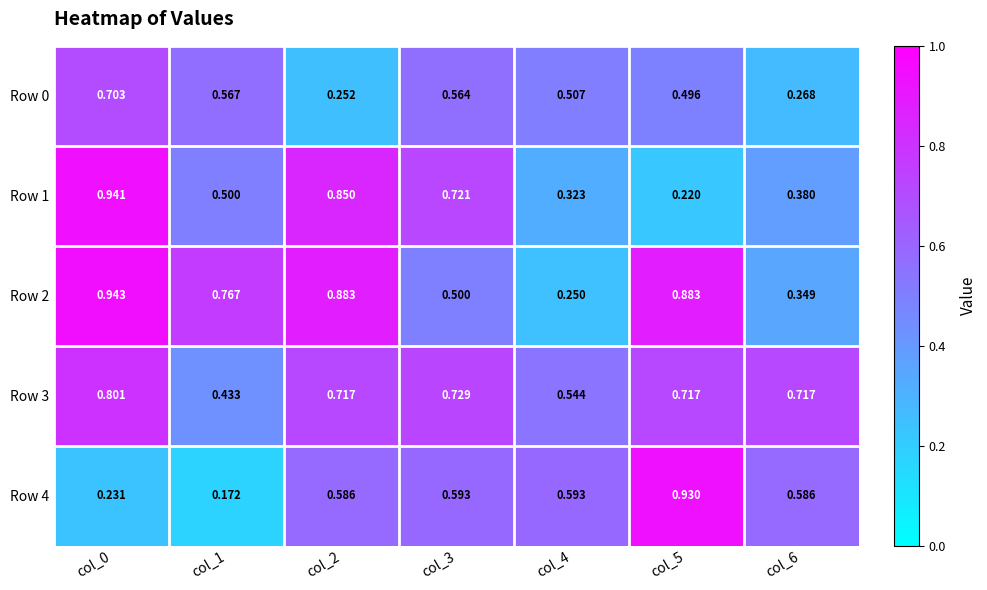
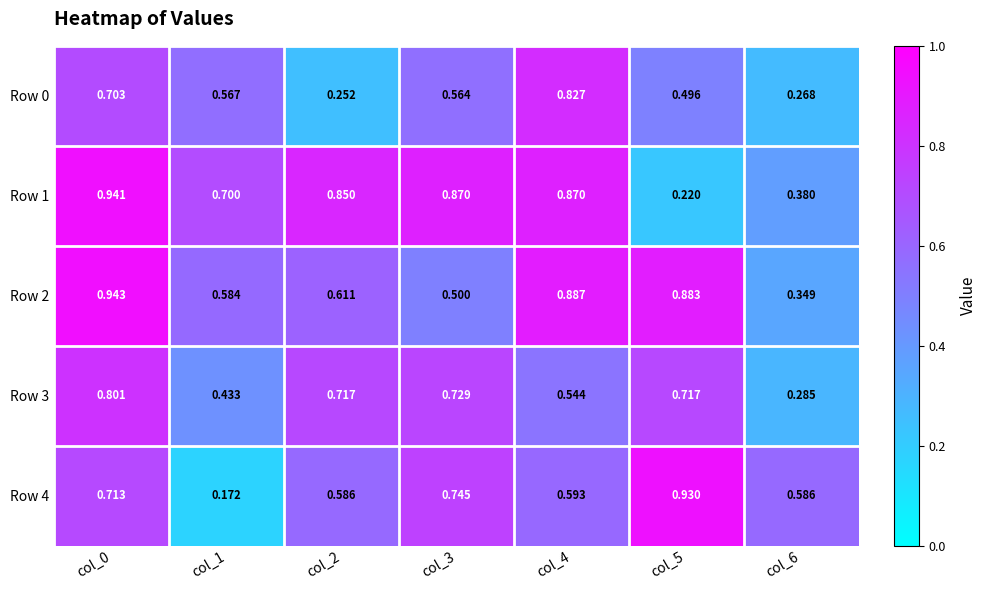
Row 0, col_4: 0.507 -> 0.827
Row 1, col_1: 0.500 -> 0.700
Row 1, col_3: 0.721 -> 0.870
Row 1, col_4: 0.323 -> 0.870
Row 2, col_1: 0.767 -> 0.584
Row 2, col_2: 0.883 -> 0.611
Row 2, col_4: 0.250 -> 0.887
Row 3, col_6: 0.717 -> 0.285
Row 4, col_0: 0.231 -> 0.713
Row 4, col_3: 0.593 -> 0.745
